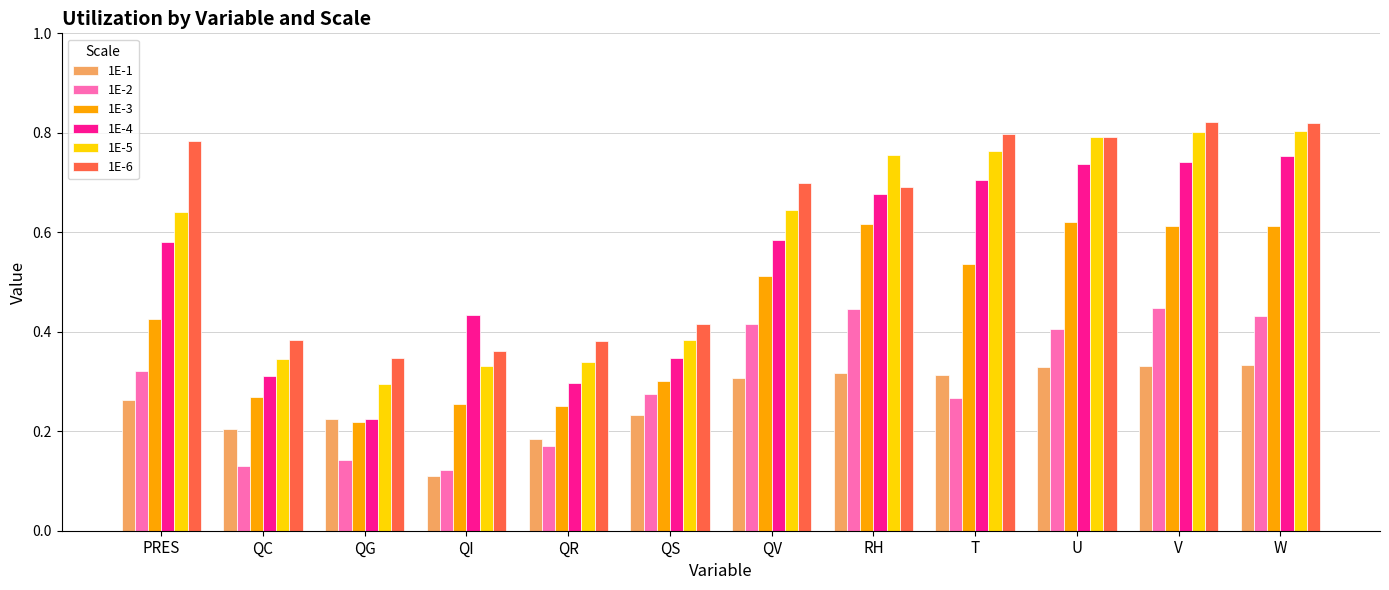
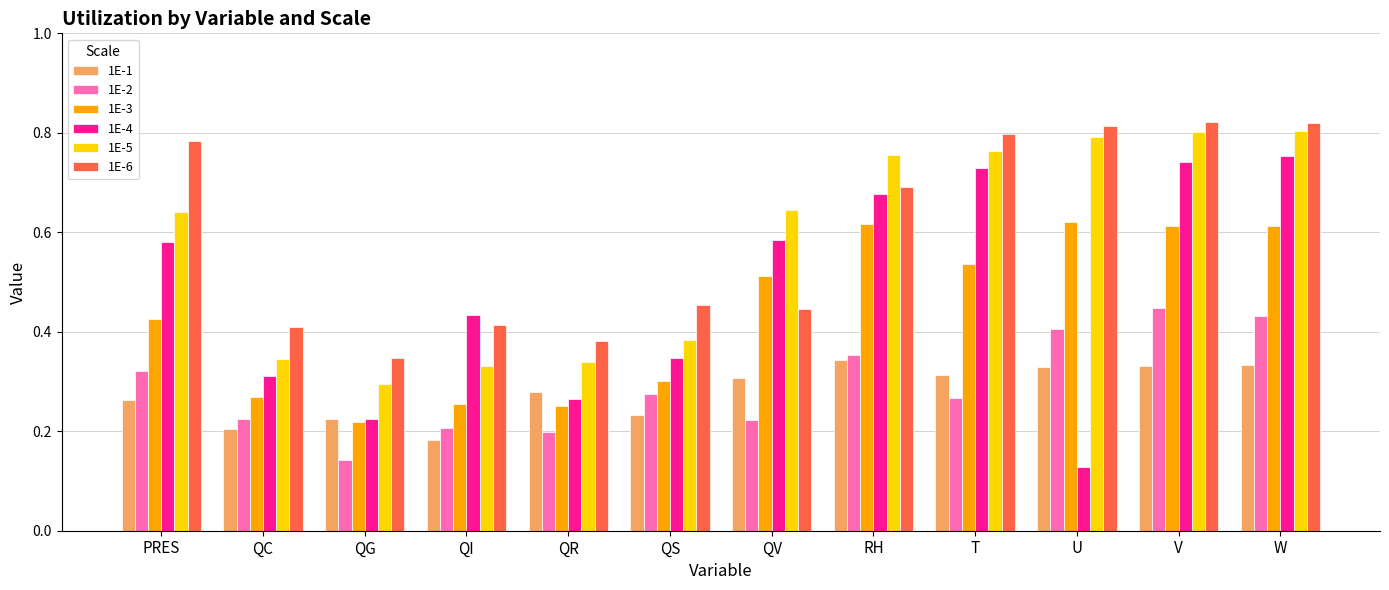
1E-2, QC: 0.13 -> 0.23
1E-6, QC: 0.38 -> 0.41
1E-1, QI: 0.11 -> 0.18
1E-2, QI: 0.12 -> 0.21
1E-6, QI: 0.36 -> 0.41
1E-1, QR: 0.18 -> 0.28
1E-2, QR: 0.17 -> 0.20
1E-4, QR: 0.30 -> 0.27
1E-6, QS: 0.42 -> 0.45
1E-2, QV: 0.42 -> 0.22
1E-6, QV: 0.70 -> 0.44
1E-1, RH: 0.32 -> 0.34
1E-2, RH: 0.45 -> 0.35
1E-4, T: 0.71 -> 0.73
1E-4, U: 0.74 -> 0.13
1E-6, U: 0.79 -> 0.81
